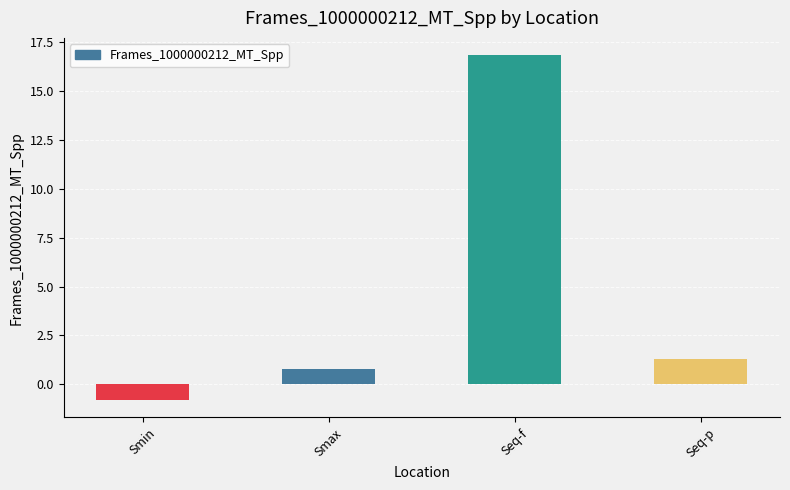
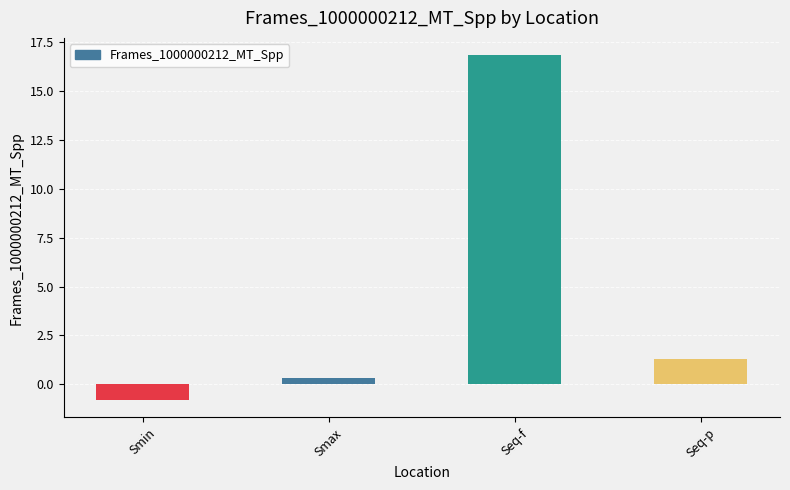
Smax: 0.8 -> 0.3
